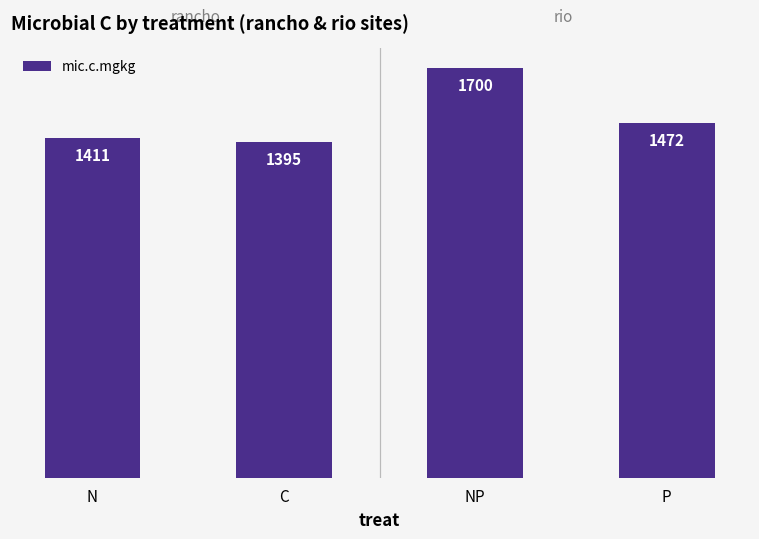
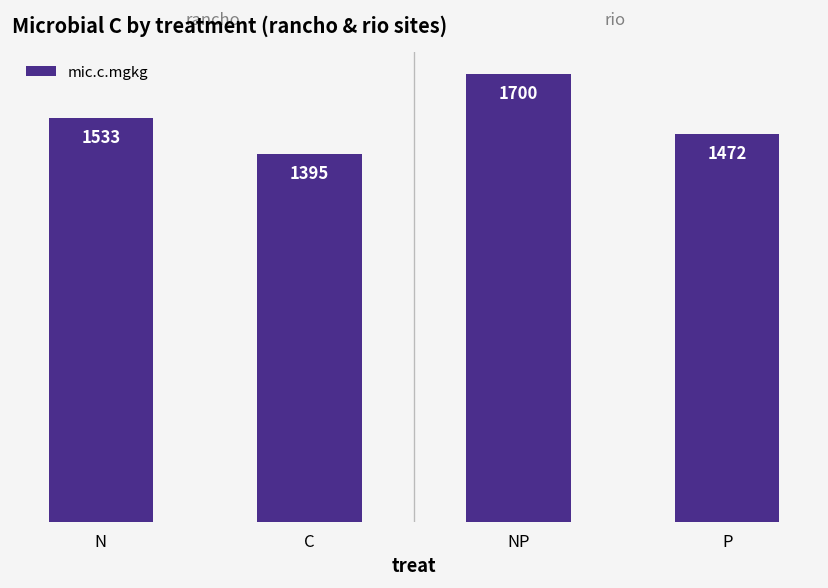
N: 1411 -> 1533
